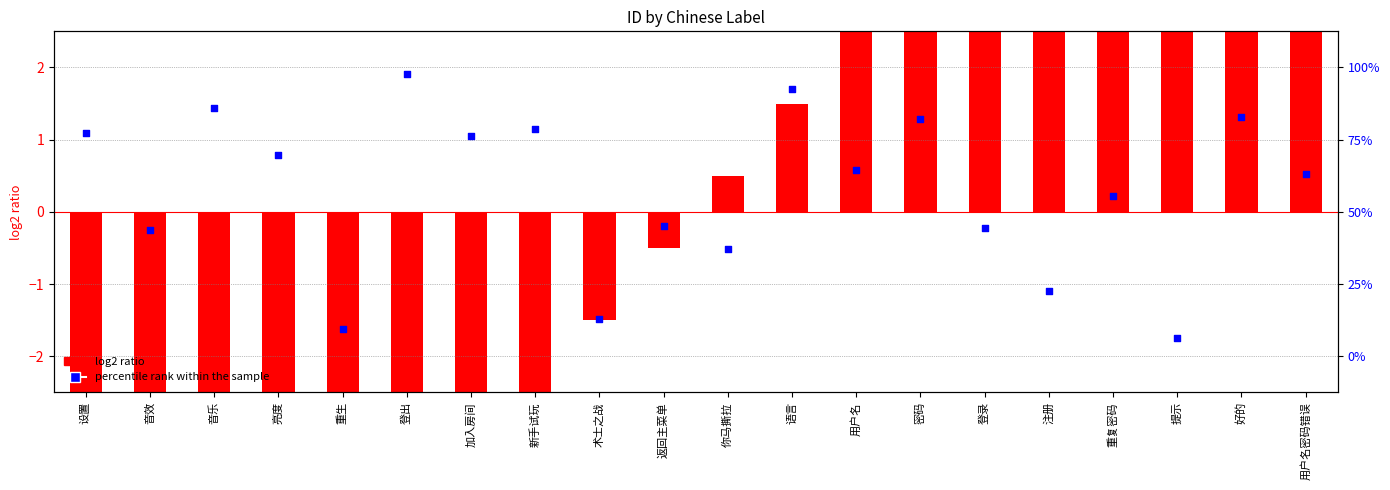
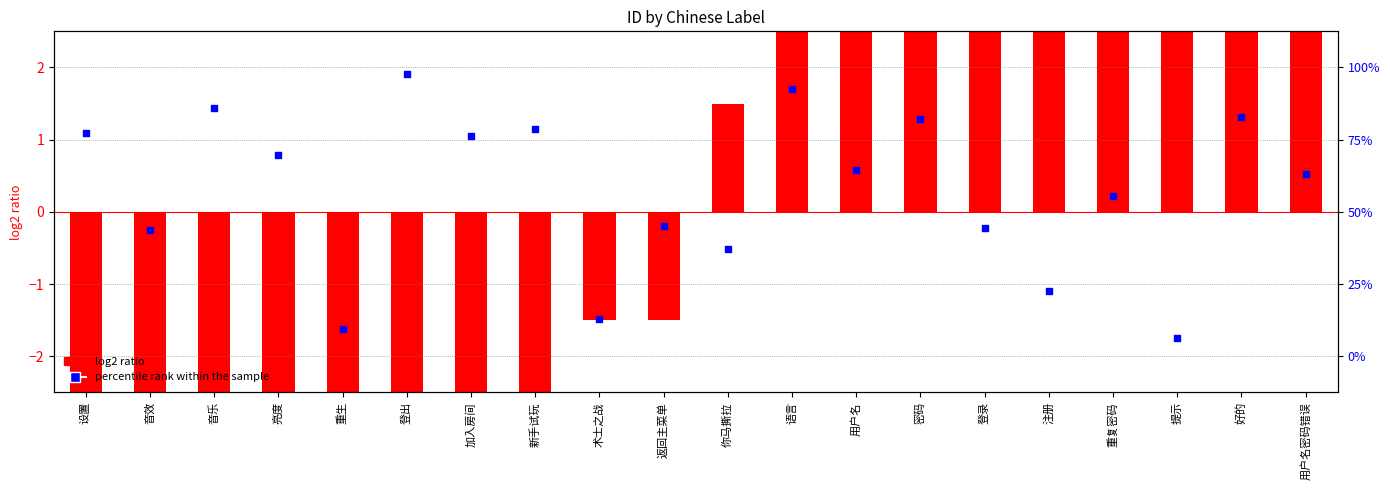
log2 ratio, 返回主菜单: -0.5 -> -1.5
log2 ratio, 你马撕拉: 0.5 -> 1.5
log2 ratio, 语言: 1.5 -> 2.5
